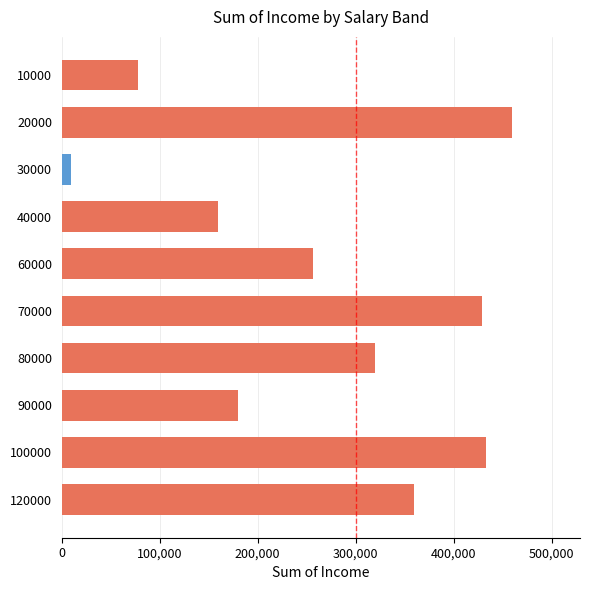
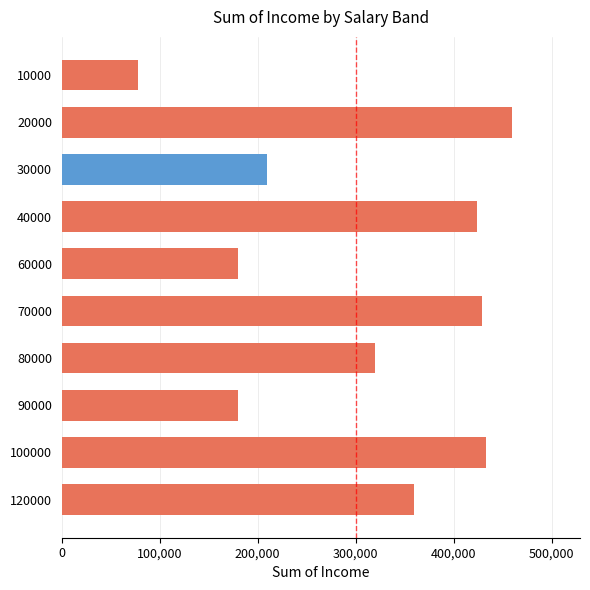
30000: 10,000 -> 210,000
40000: 160,000 -> 420,000
60000: 260,000 -> 180,000
